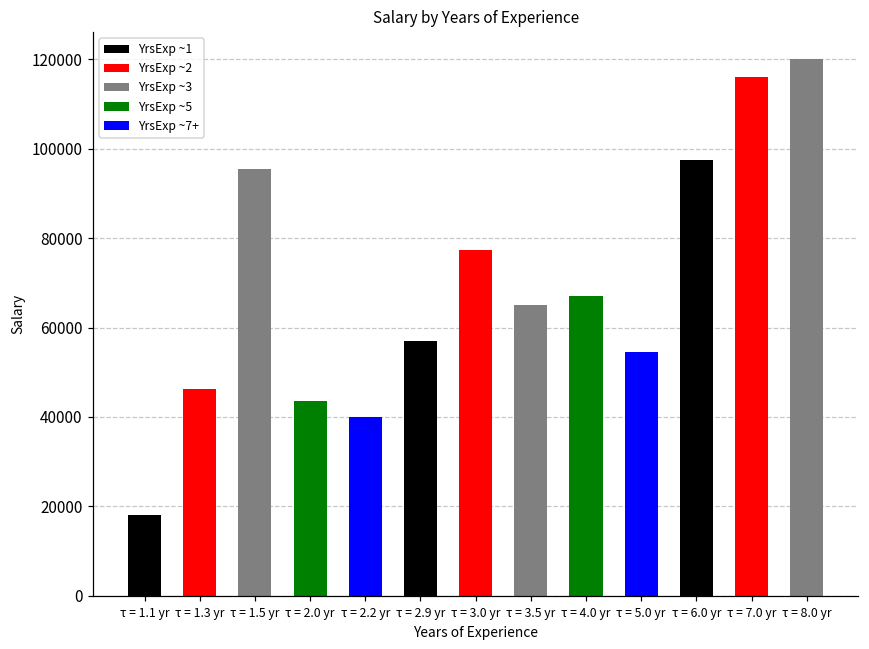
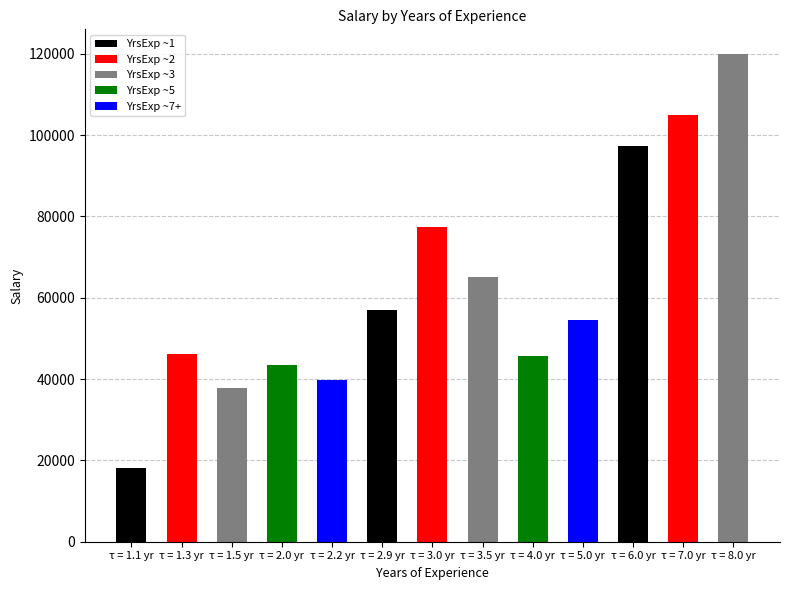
τ = 1.5 yr: 95000 -> 38000
τ = 4.0 yr: 67000 -> 46000
τ = 7.0 yr: 116000 -> 105000
